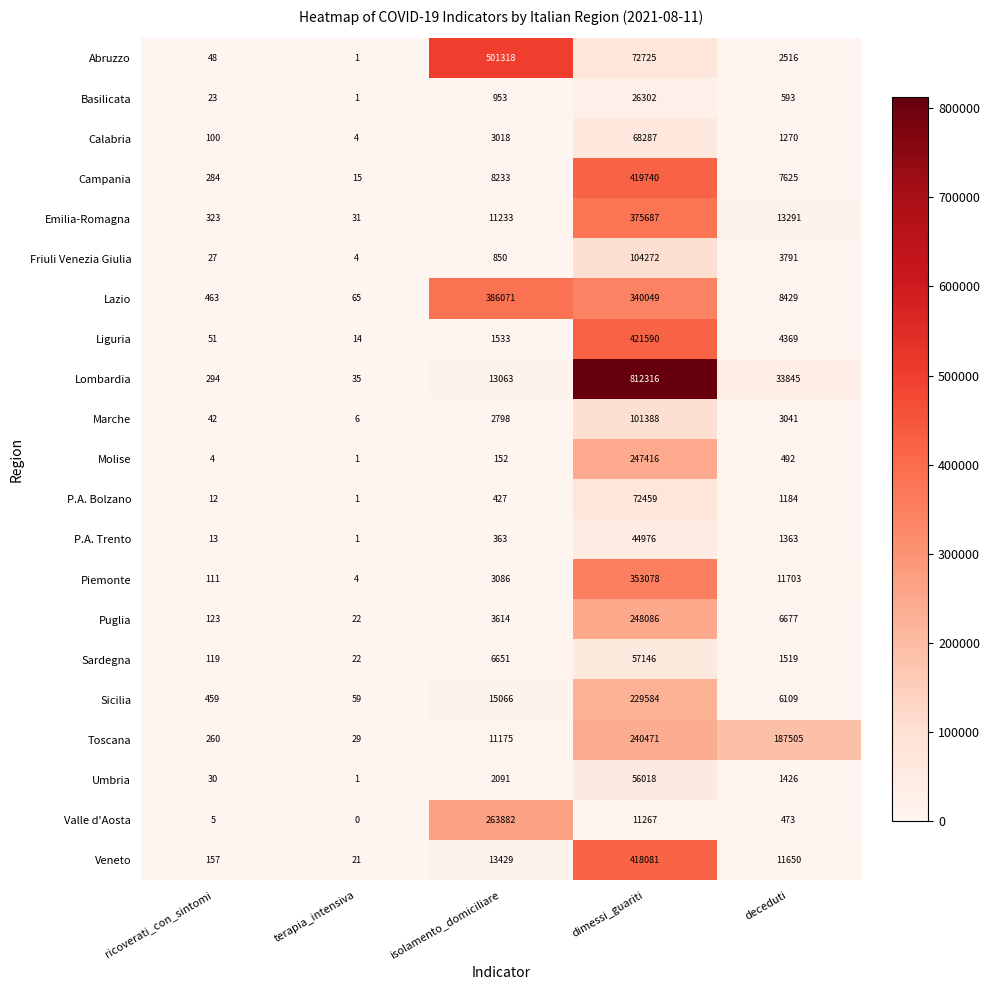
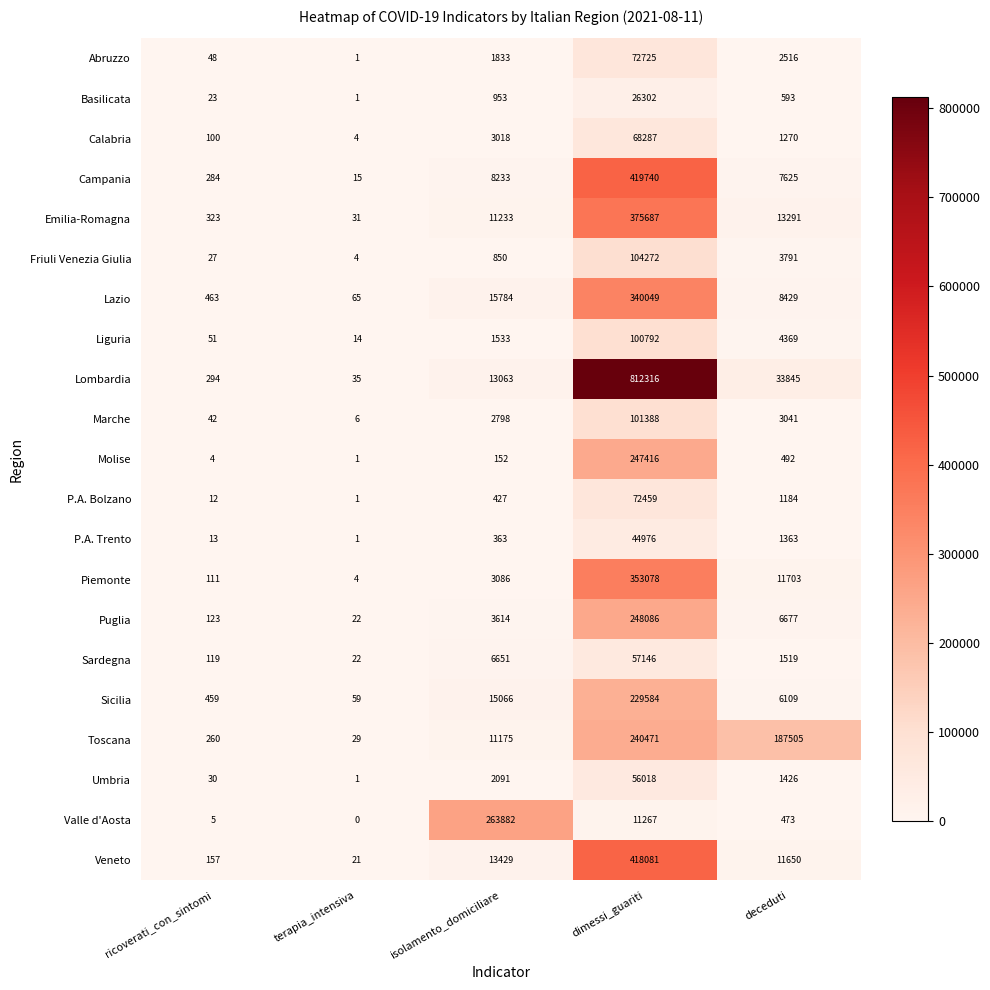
Abruzzo, isolamento_domiciliare: 501318 -> 1833
Lazio, isolamento_domiciliare: 386071 -> 15784
Liguria, dimessi_guariti: 421590 -> 100792
